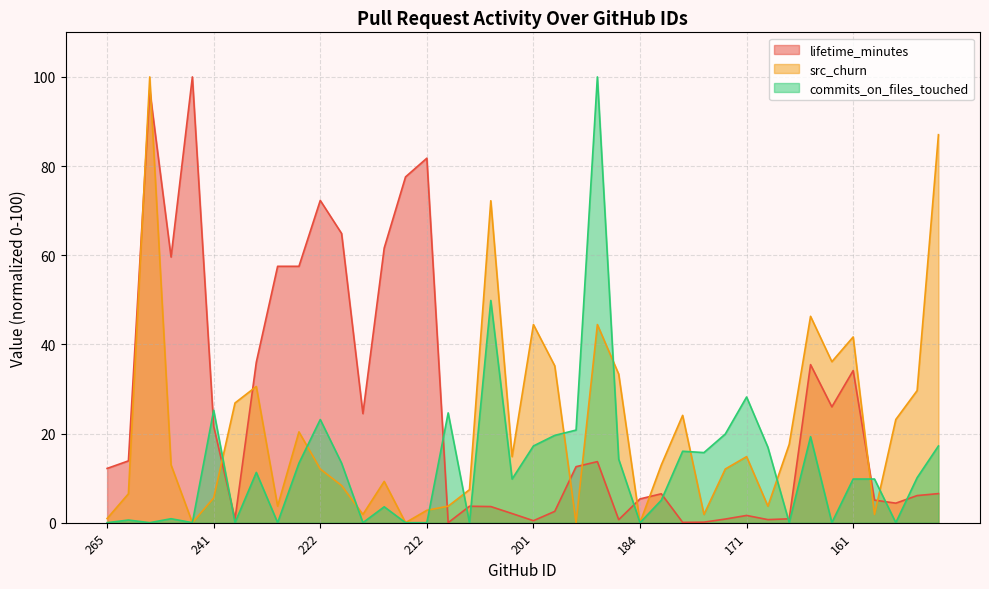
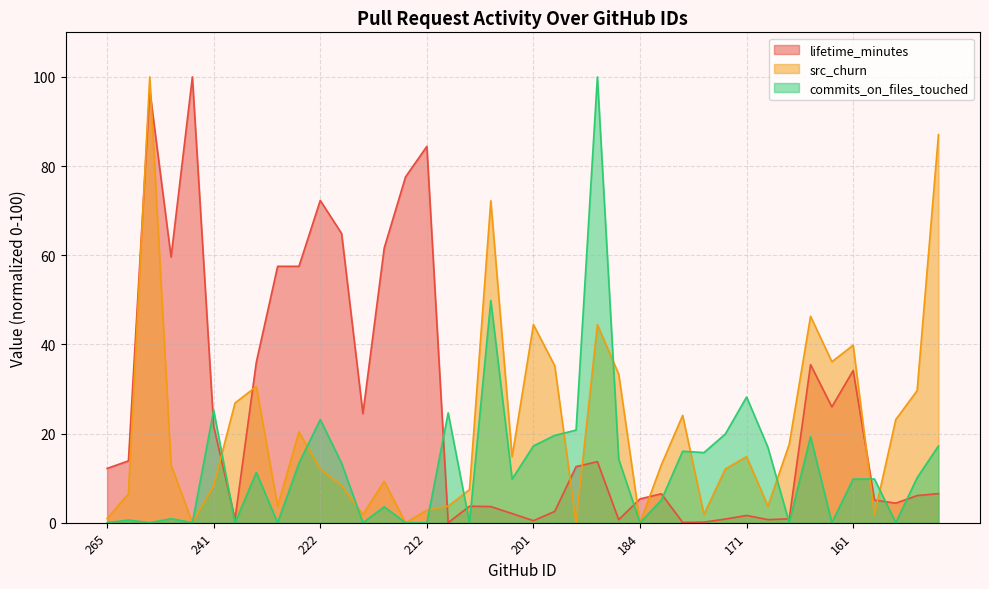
src_churn, 241: 6 -> 8
lifetime_minutes, 212: 82 -> 84
src_churn, 161: 42 -> 40
